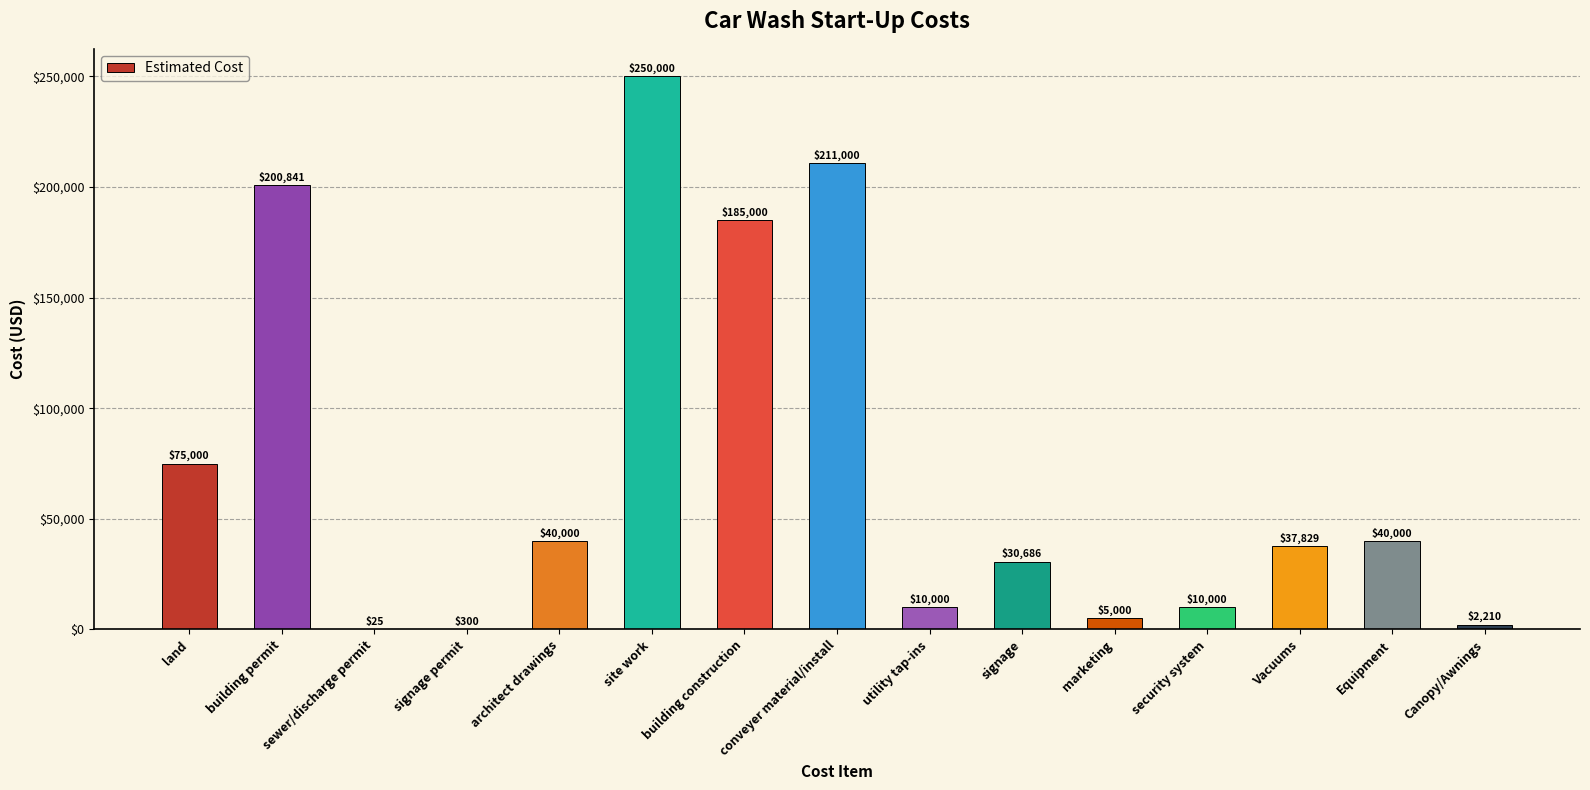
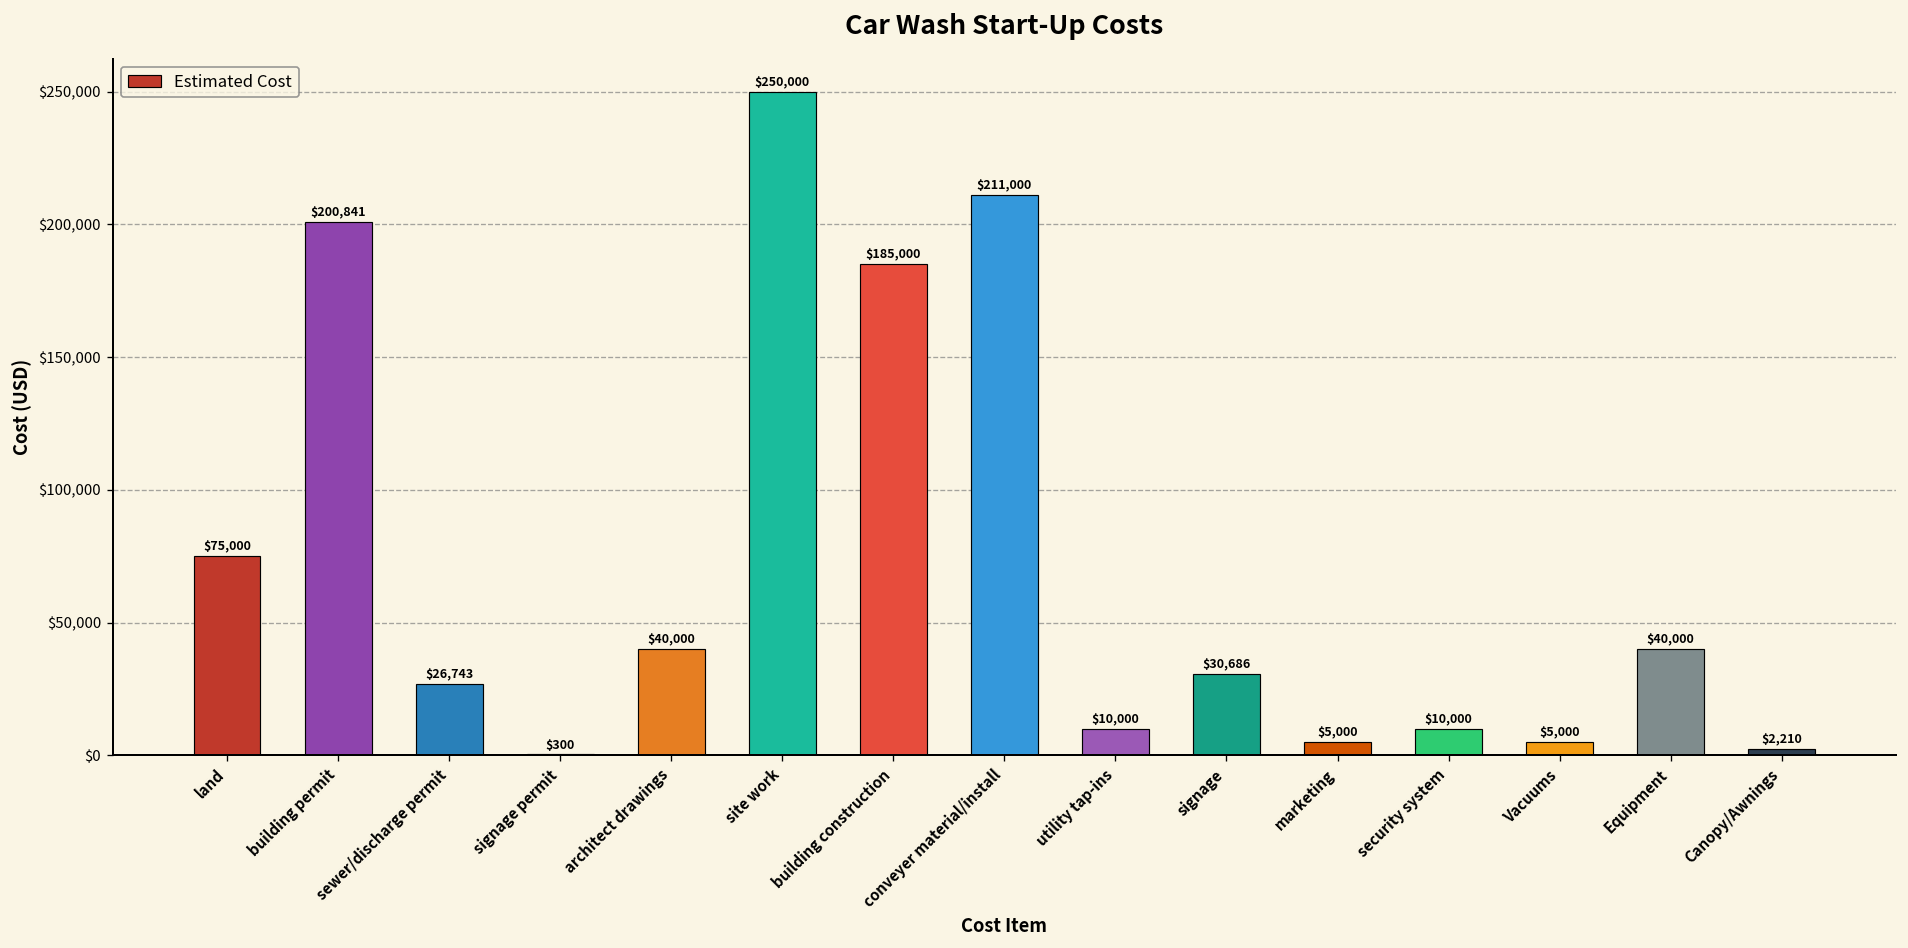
sewer/discharge permit: $25 -> $26,743
Vacuums: $37,829 -> $5,000
